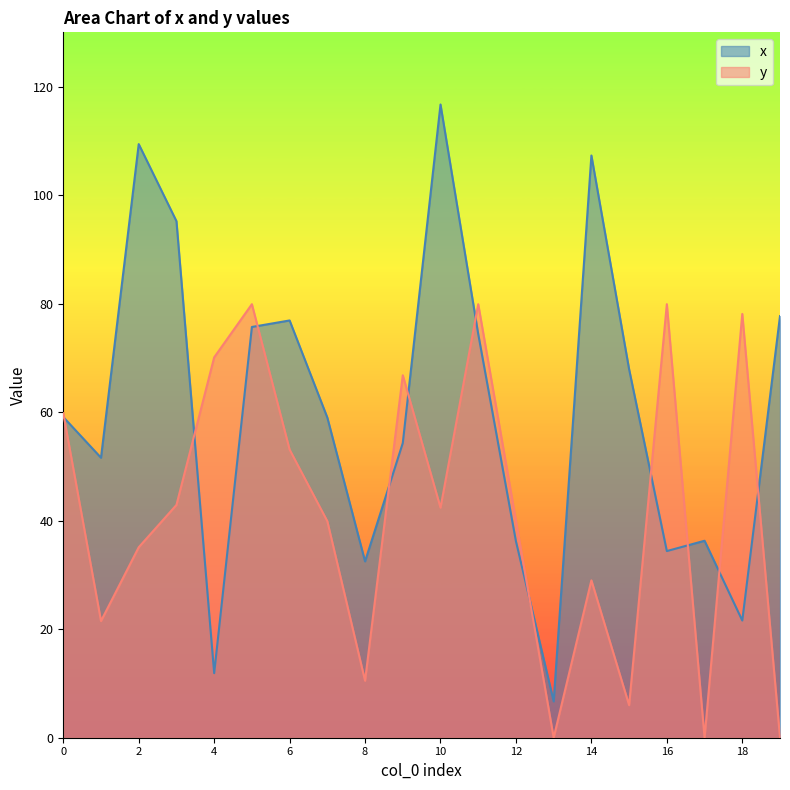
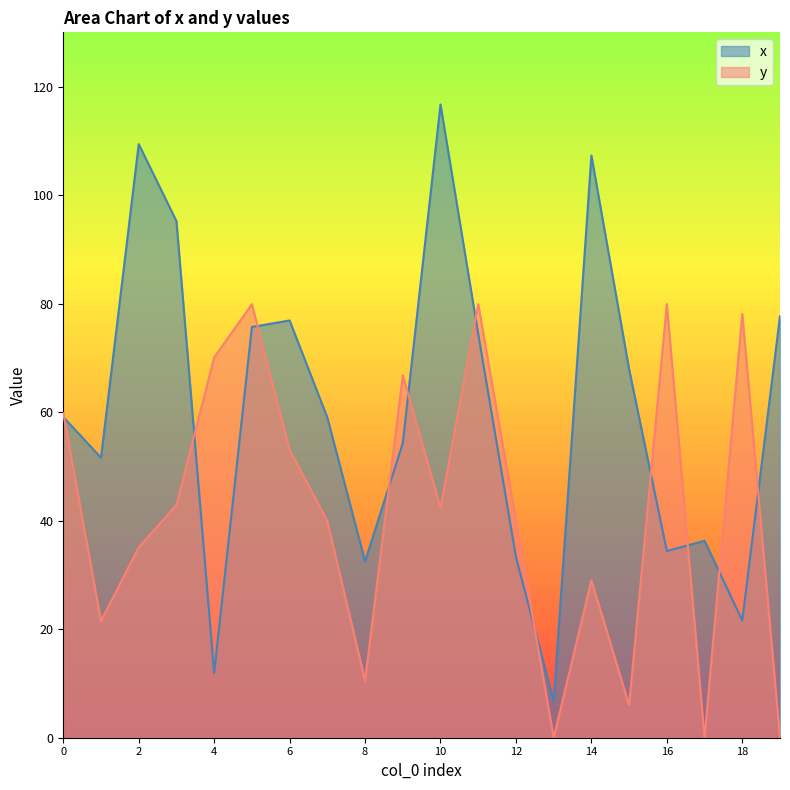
x, 12: 36 -> 33
